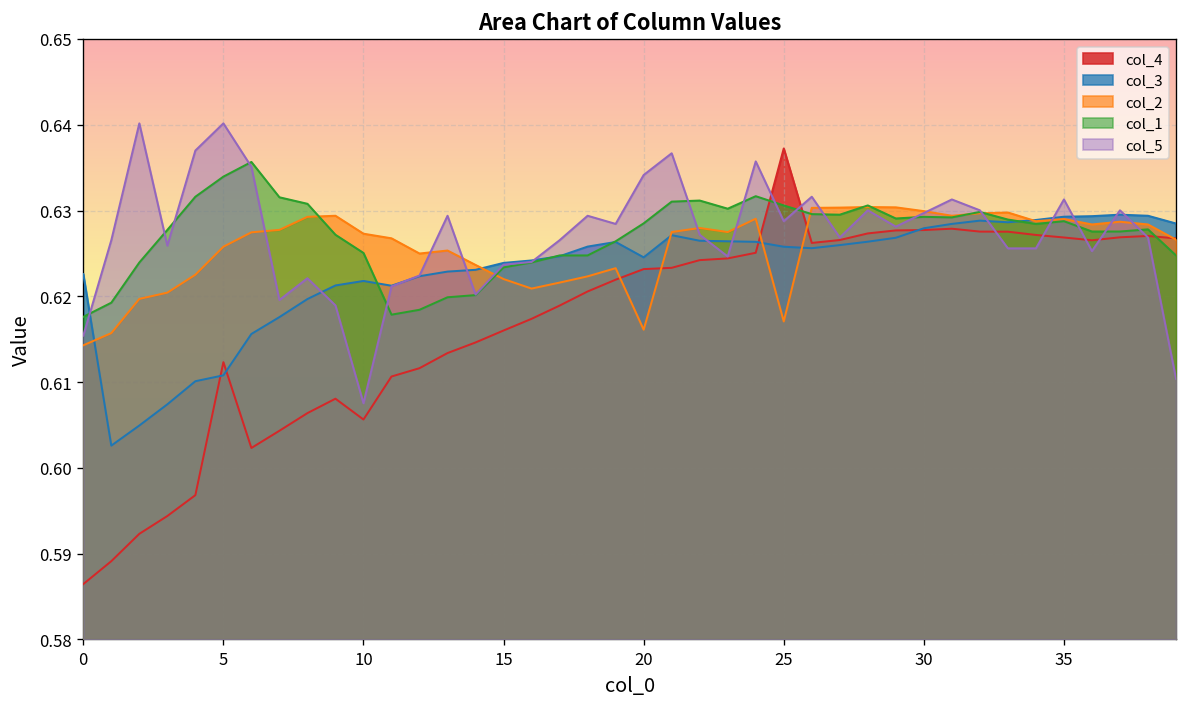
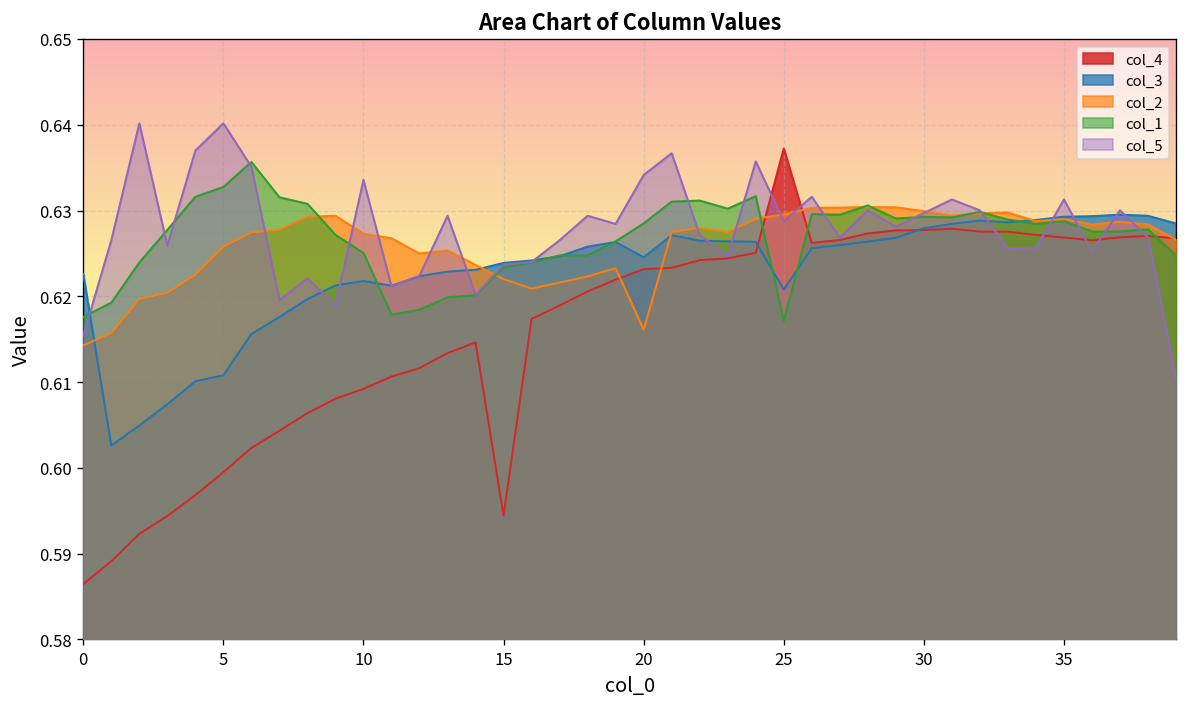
col_4, 5: 0.612 -> 0.600
col_1, 5: 0.634 -> 0.633
col_4, 10: 0.606 -> 0.609
col_5, 10: 0.608 -> 0.634
col_4, 15: 0.616 -> 0.594
col_3, 25: 0.626 -> 0.621
col_2, 25: 0.617 -> 0.630
col_1, 25: 0.631 -> 0.617
